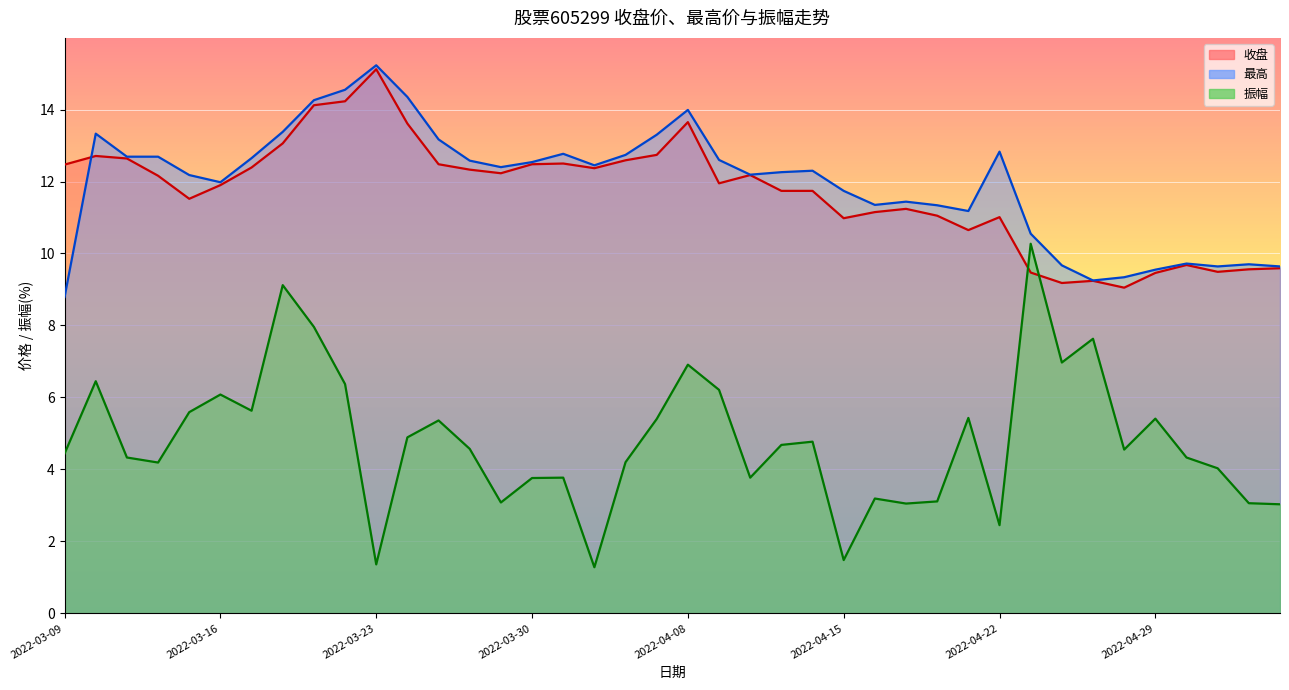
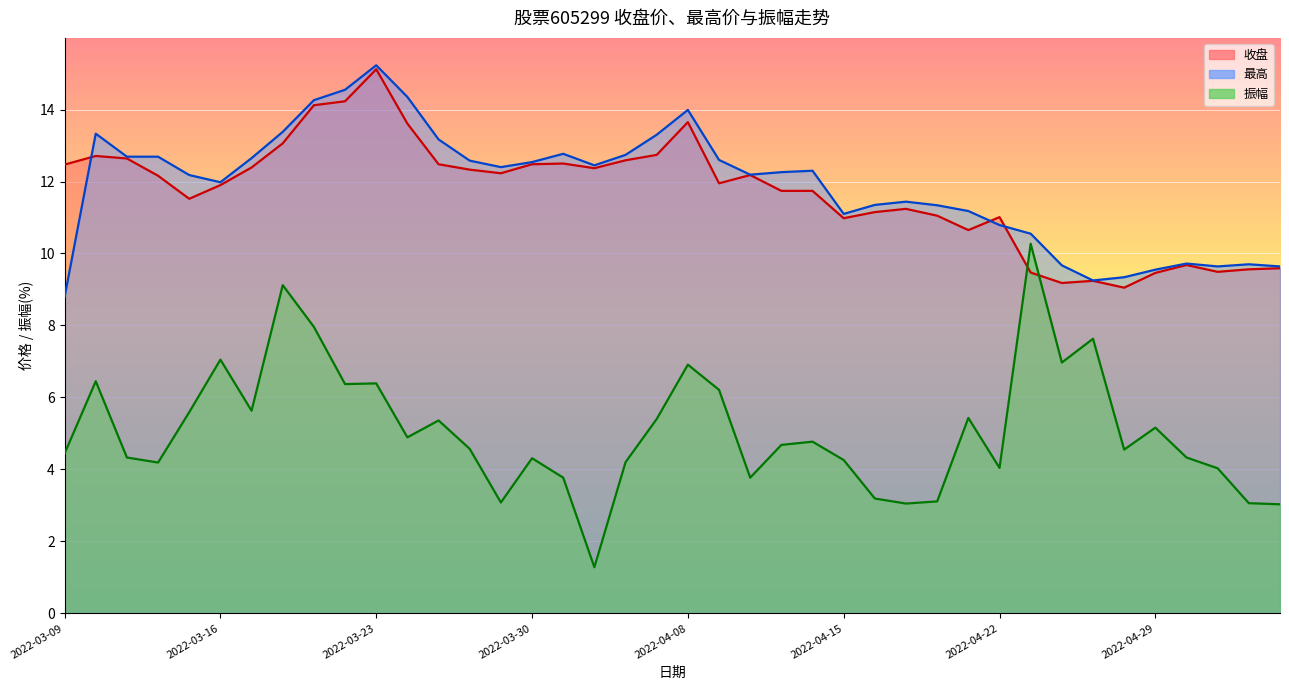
振幅, 2022-03-16: 6.1 -> 7.1
振幅, 2022-03-23: 1.4 -> 6.4
振幅, 2022-03-30: 3.8 -> 4.3
最高, 2022-04-15: 11.7 -> 11.1
振幅, 2022-04-15: 1.5 -> 4.3
最高, 2022-04-22: 12.8 -> 10.8
振幅, 2022-04-22: 2.5 -> 4.0
振幅, 2022-04-29: 5.4 -> 5.2
